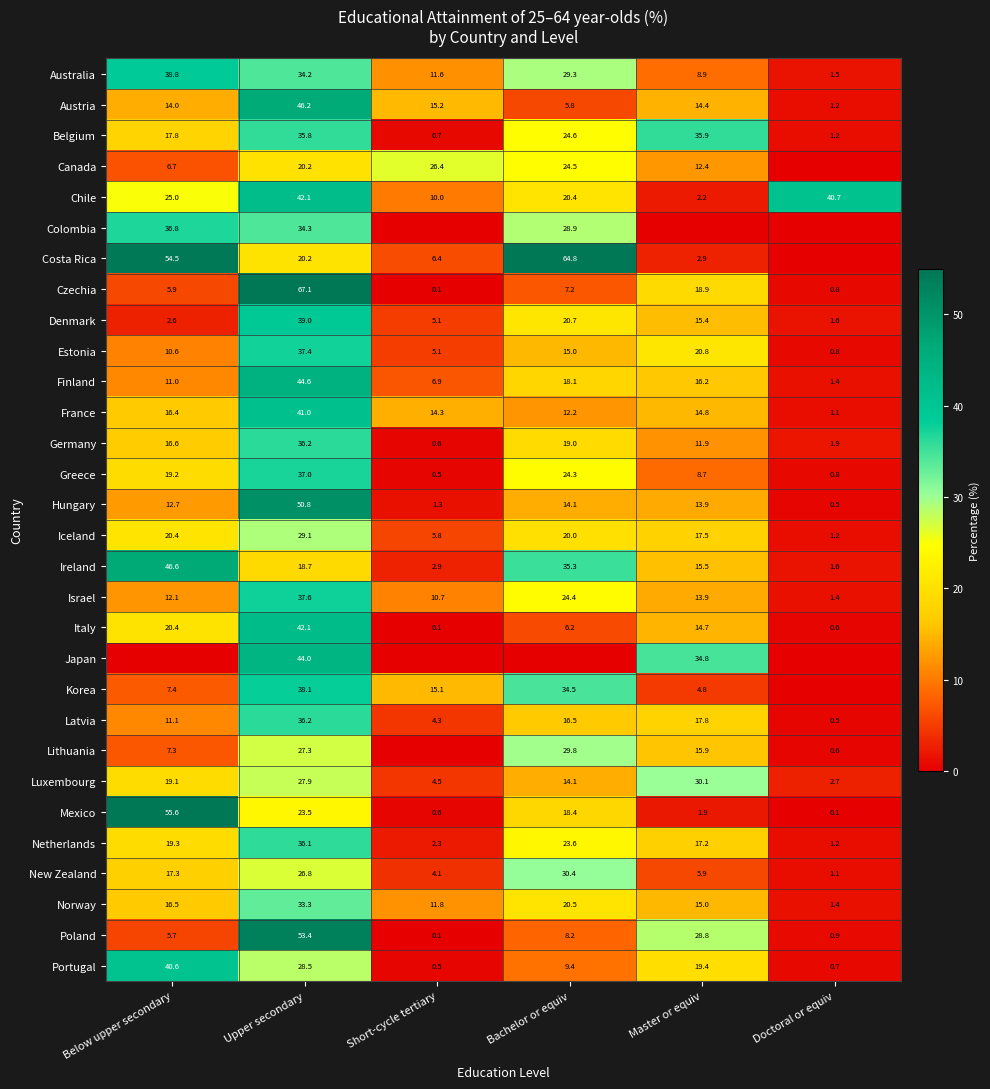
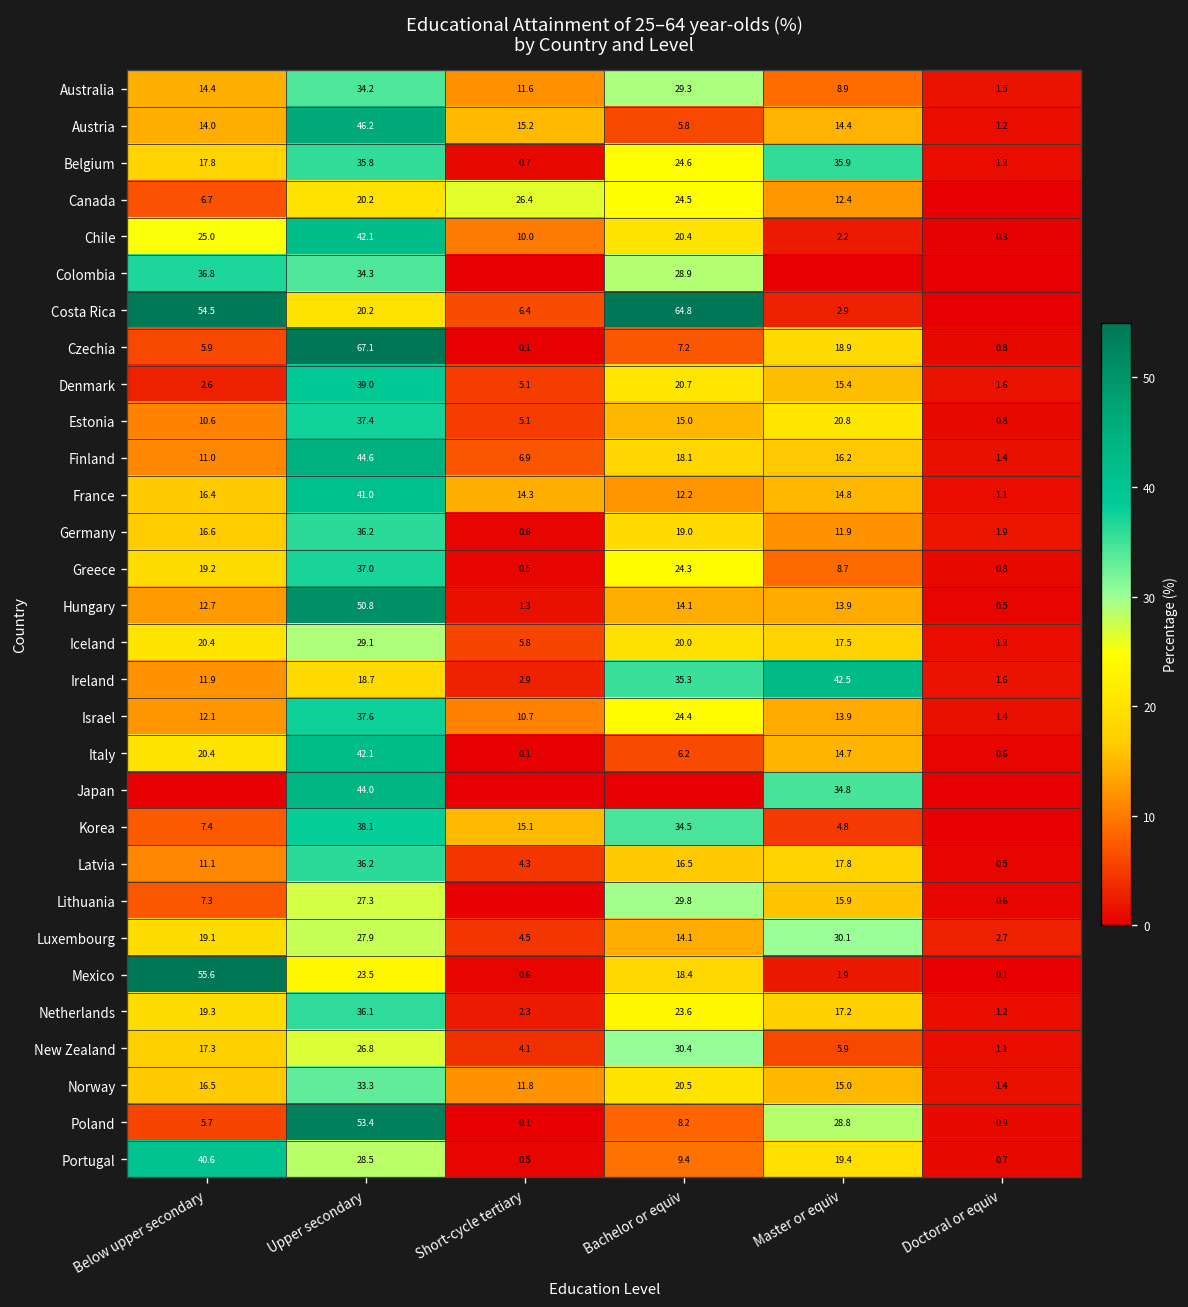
Australia, Below upper secondary: 38.8 -> 14.4
Chile, Doctoral or equiv: 40.7 -> 0.3
Ireland, Below upper secondary: 46.6 -> 11.9
Ireland, Master or equiv: 15.5 -> 42.5
